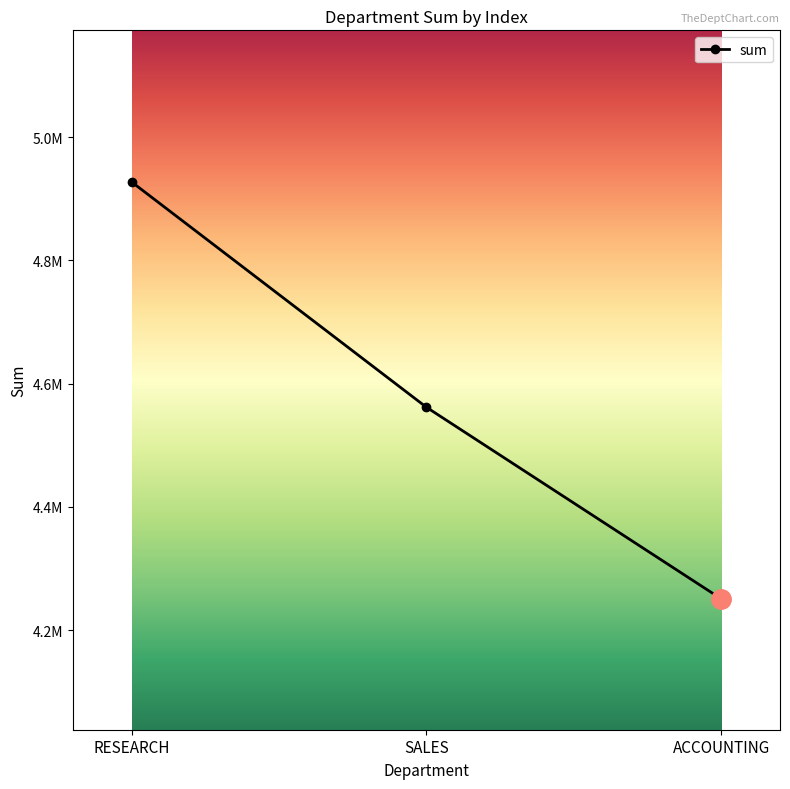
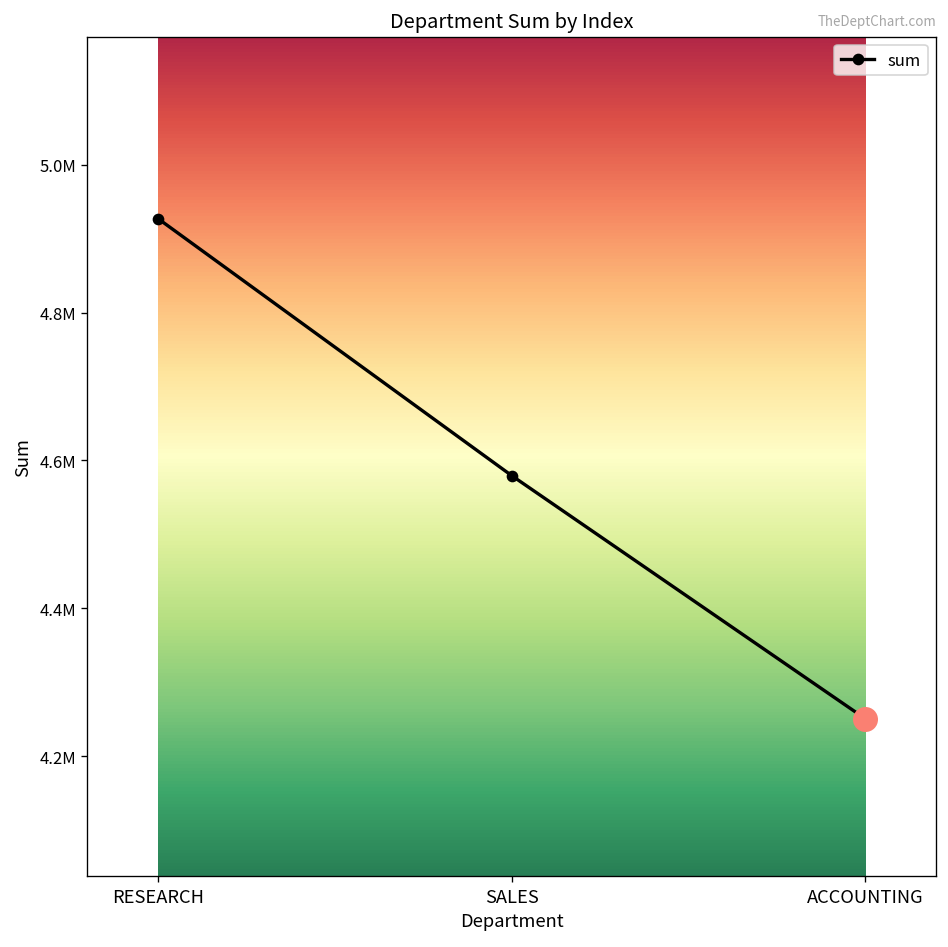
sum, SALES: 4560000 -> 4580000
